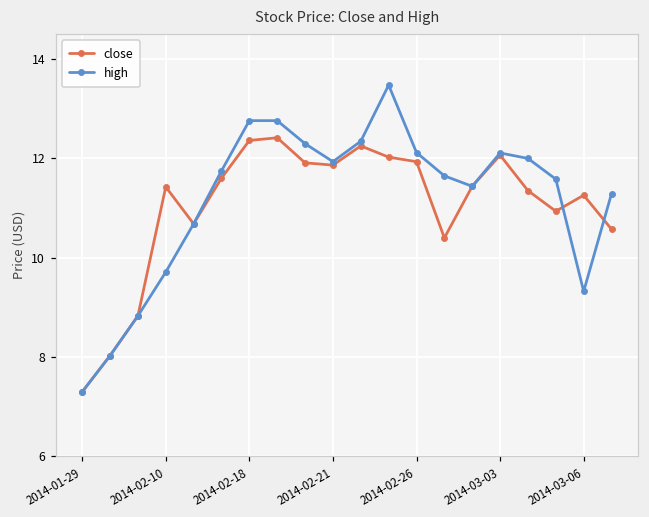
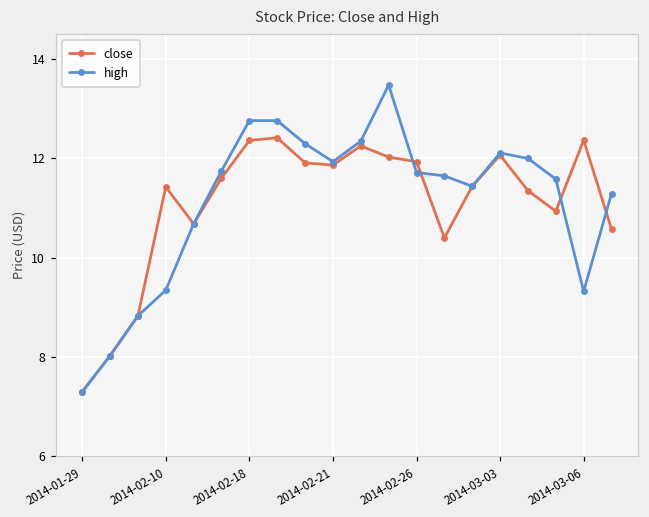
high, 2014-02-10: 9.7 -> 9.3
high, 2014-02-26: 12.1 -> 11.7
close, 2014-03-06: 11.3 -> 12.4
